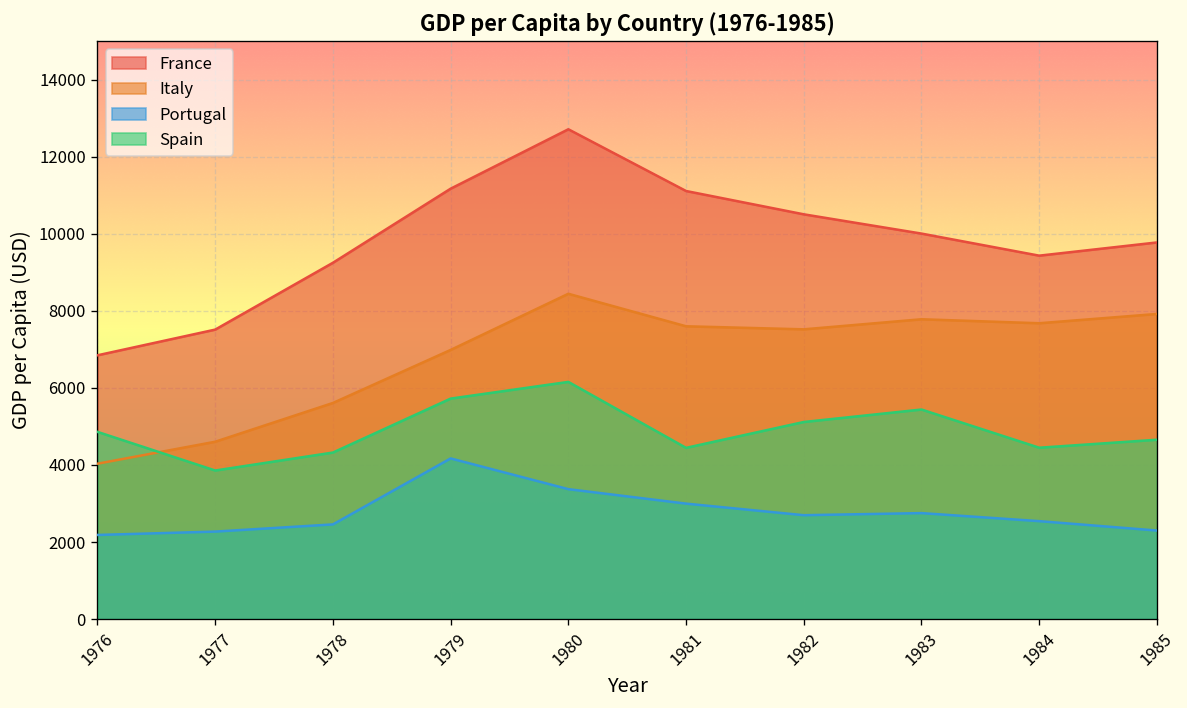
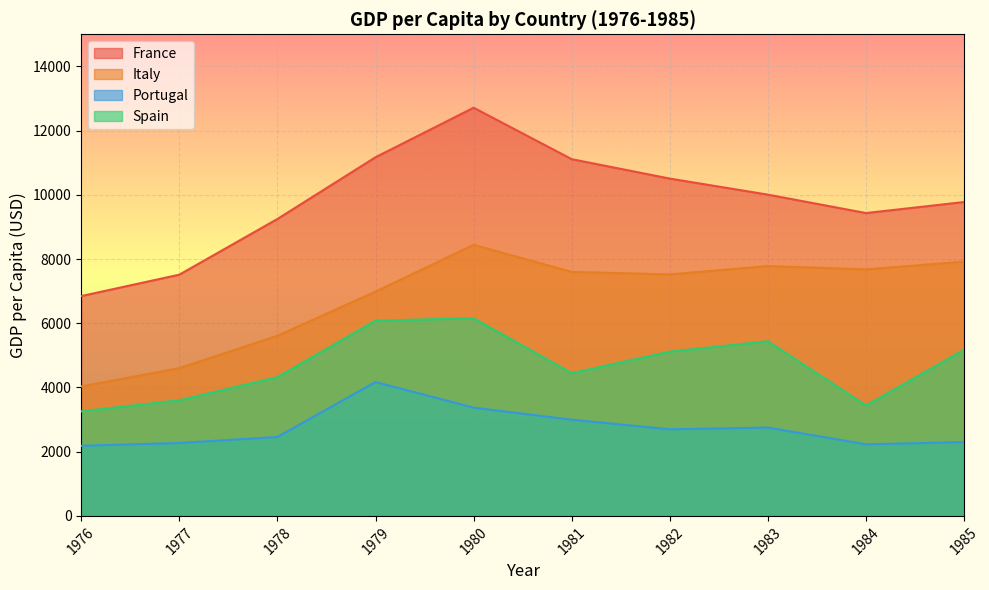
Spain, 1976: 4900 -> 3300
Spain, 1977: 3900 -> 3600
Spain, 1979: 5700 -> 6100
Portugal, 1984: 2500 -> 2200
Spain, 1984: 4400 -> 3400
Spain, 1985: 4700 -> 5200
